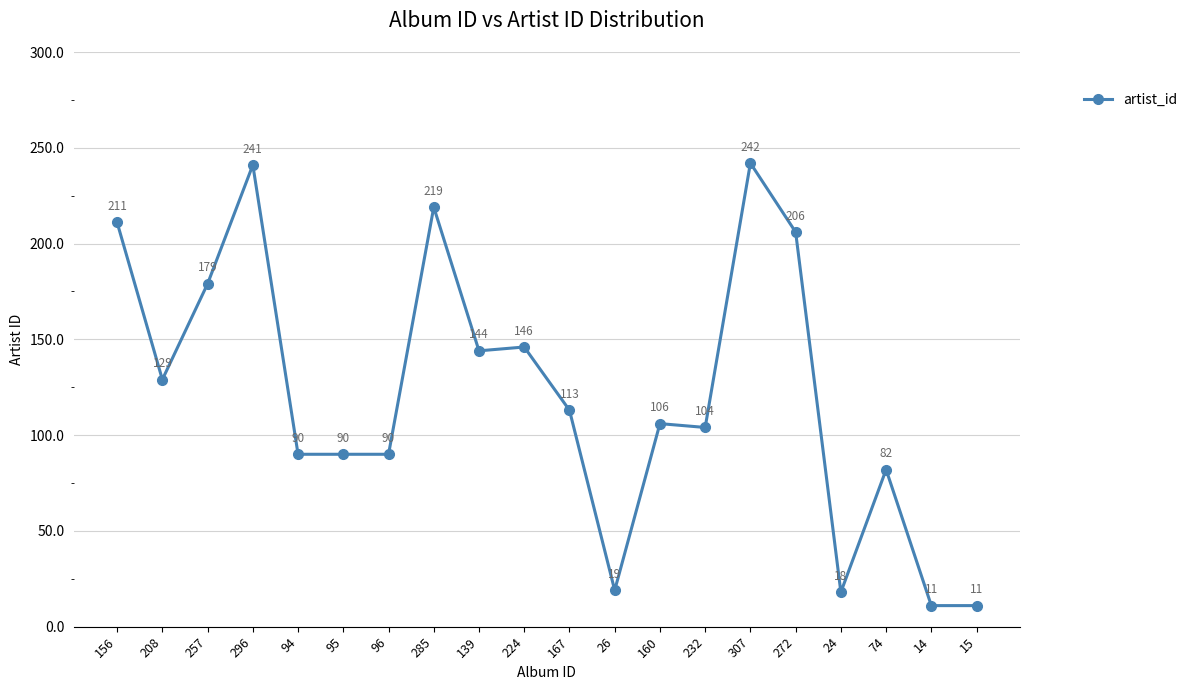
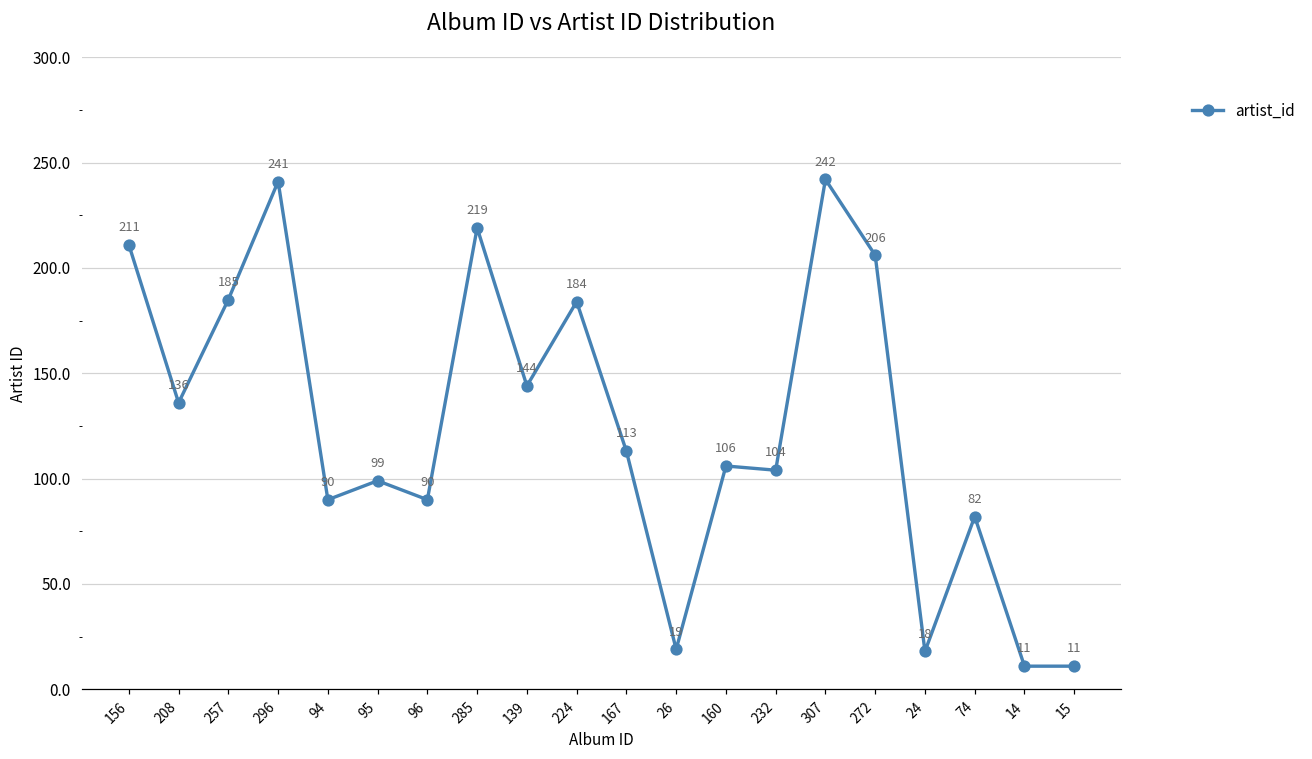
208: 129 -> 136
257: 179 -> 185
95: 90 -> 99
224: 146 -> 184
